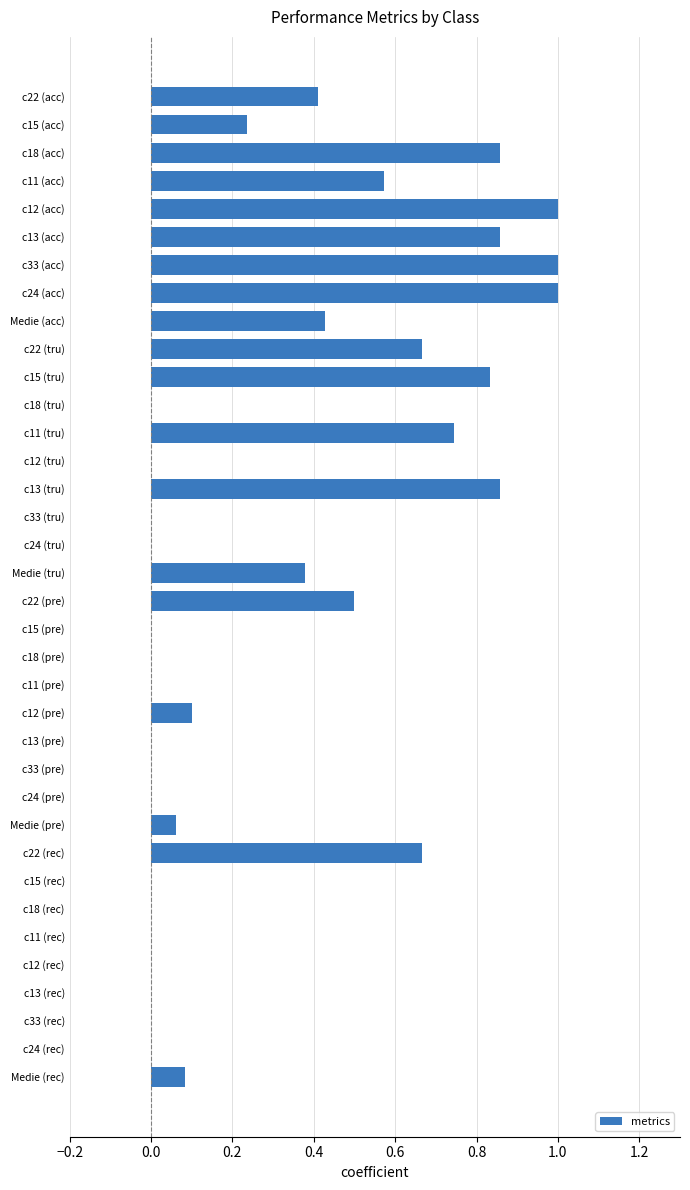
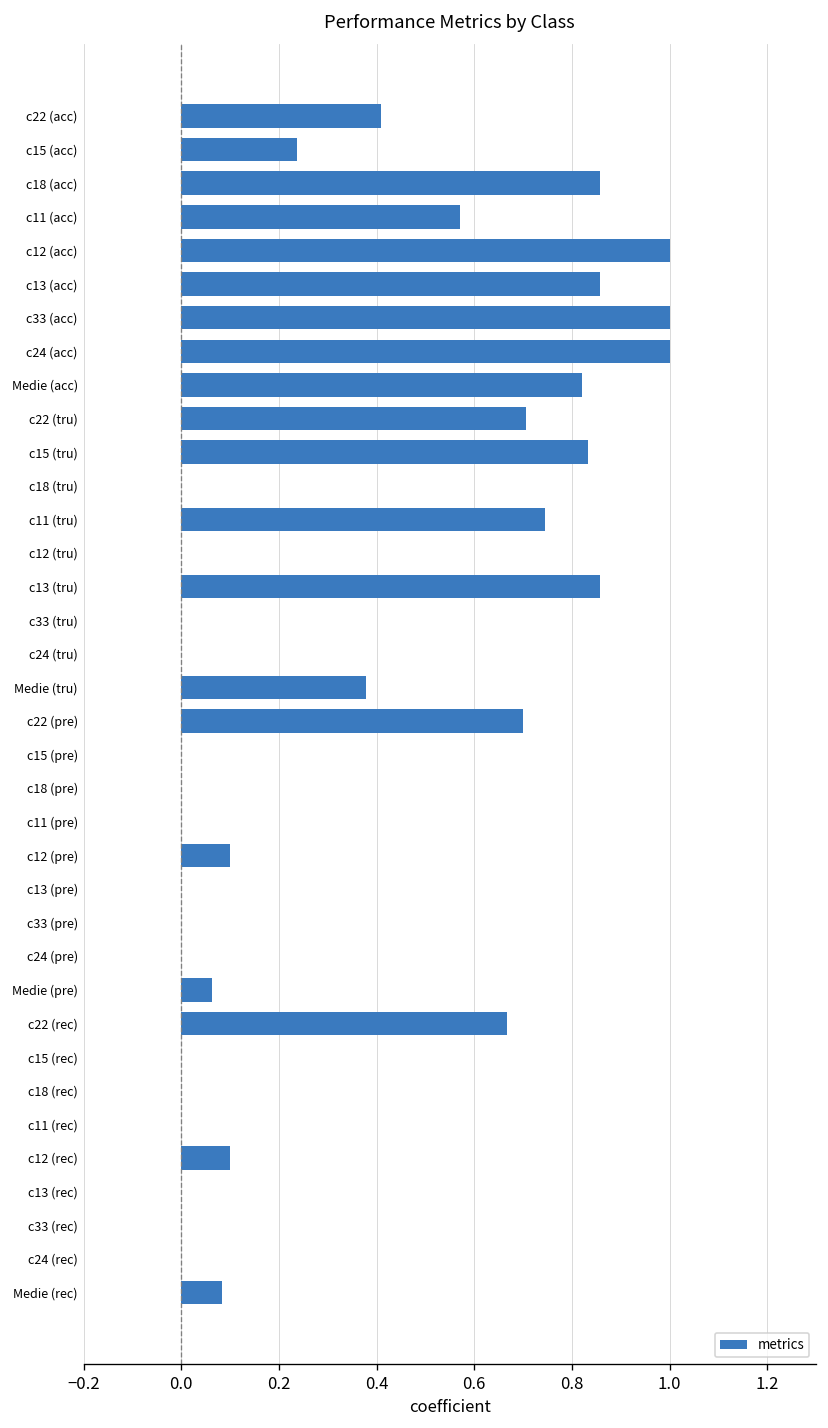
Medie (acc): 0.43 -> 0.82
c22 (tru): 0.67 -> 0.71
c22 (pre): 0.5 -> 0.7
c12 (rec): 0.0 -> 0.1
